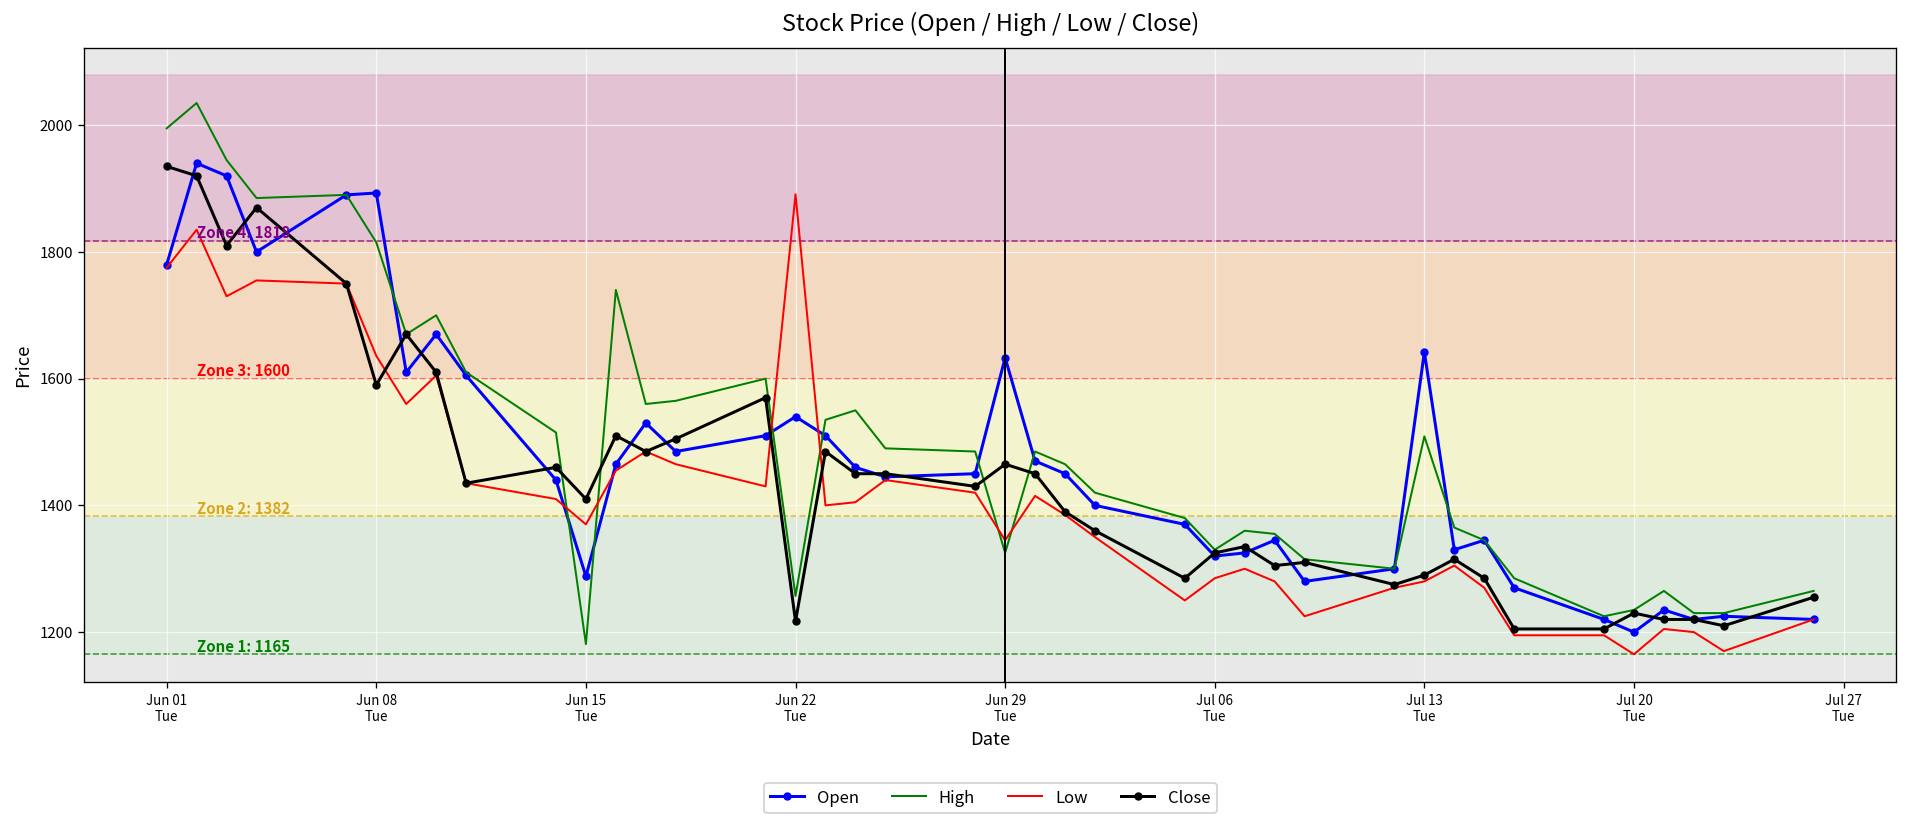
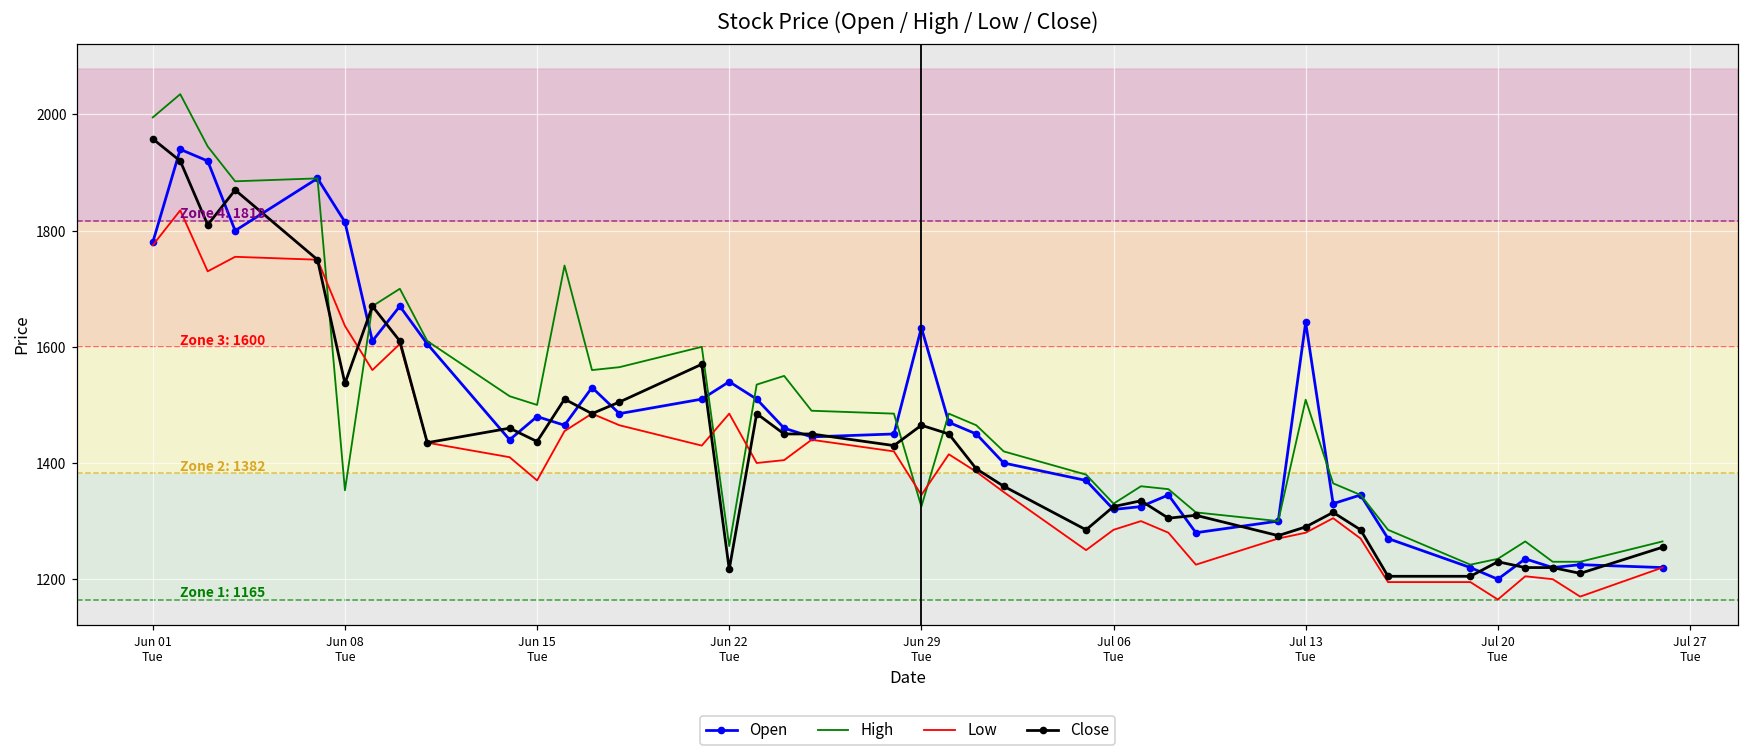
Close, Jun 01 Tue: 1940 -> 1960
Open, Jun 08 Tue: 1890 -> 1820
High, Jun 08 Tue: 1820 -> 1350
Close, Jun 08 Tue: 1590 -> 1540
Open, Jun 15 Tue: 1290 -> 1480
High, Jun 15 Tue: 1180 -> 1500
Close, Jun 15 Tue: 1410 -> 1440
Low, Jun 22 Tue: 1890 -> 1490
